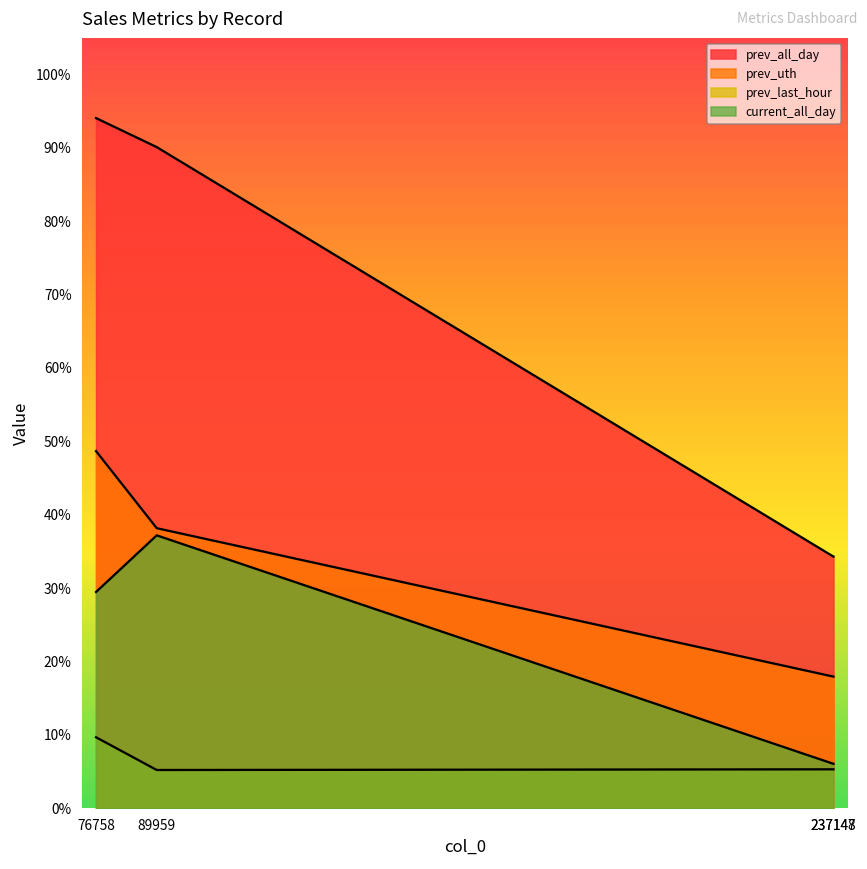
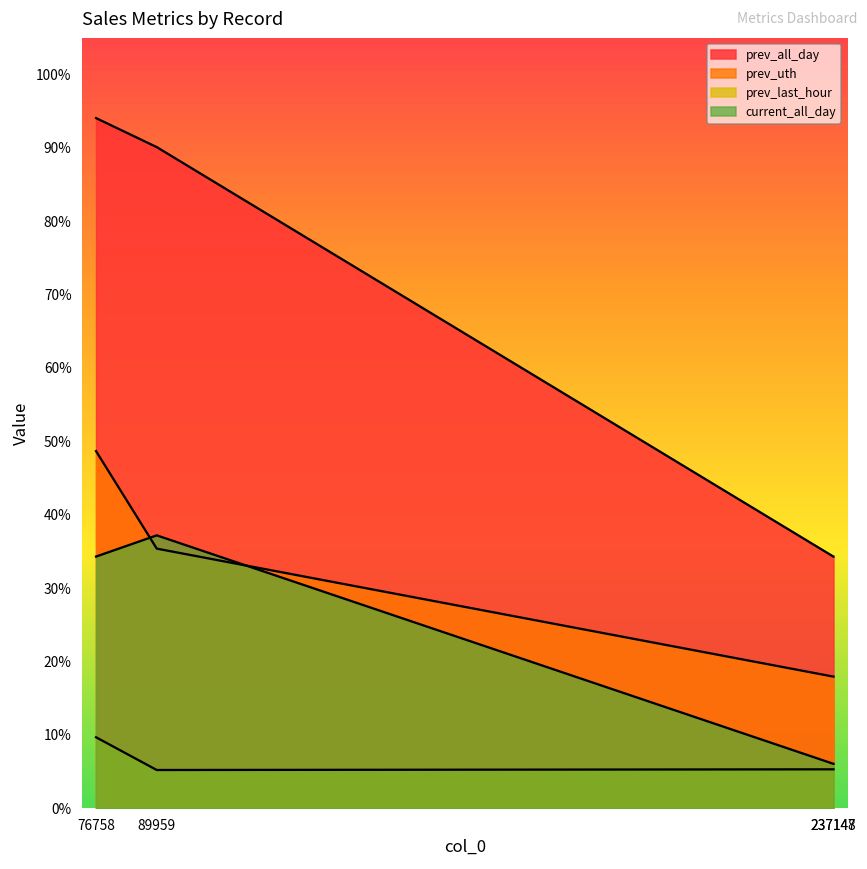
current_all_day, 76758: 29% -> 34%
prev_uth, 89959: 38% -> 35%
